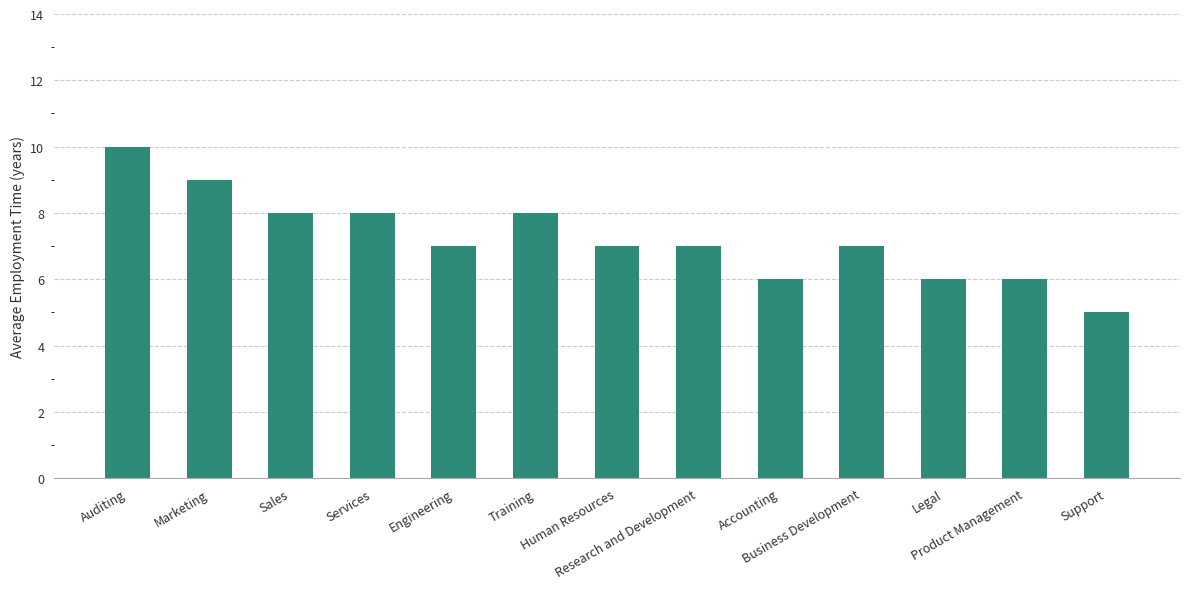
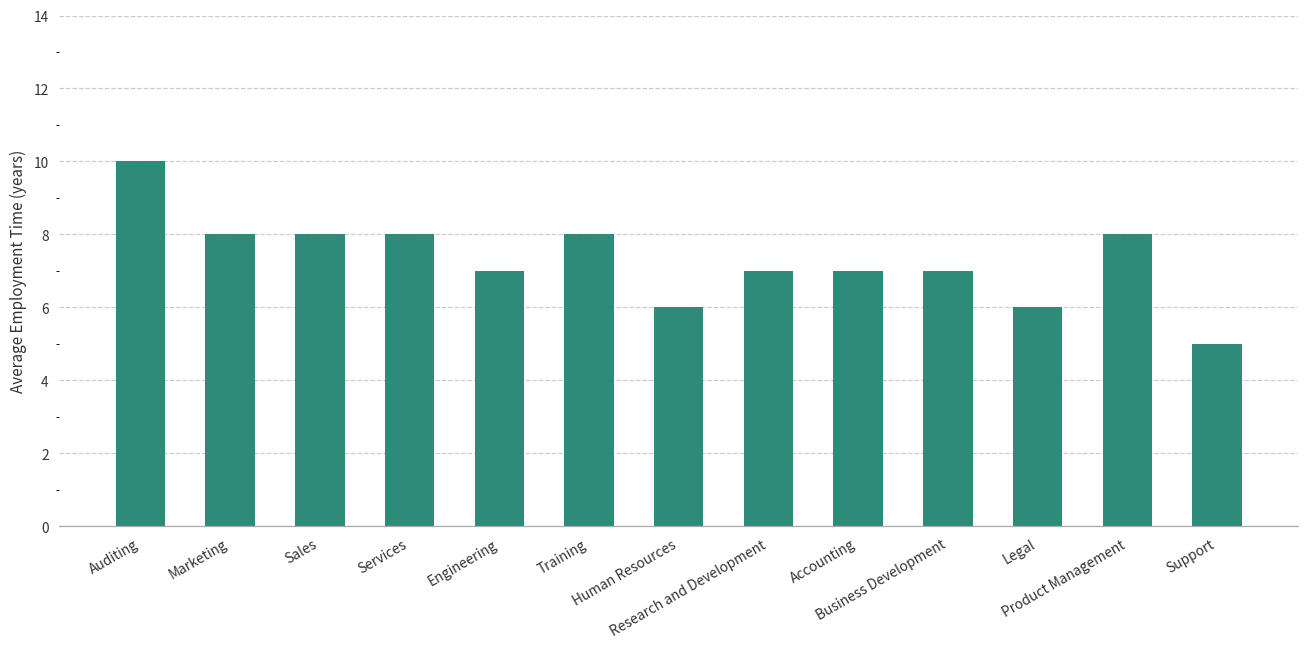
Marketing: 9 -> 8
Human Resources: 7 -> 6
Accounting: 6 -> 7
Product Management: 6 -> 8
